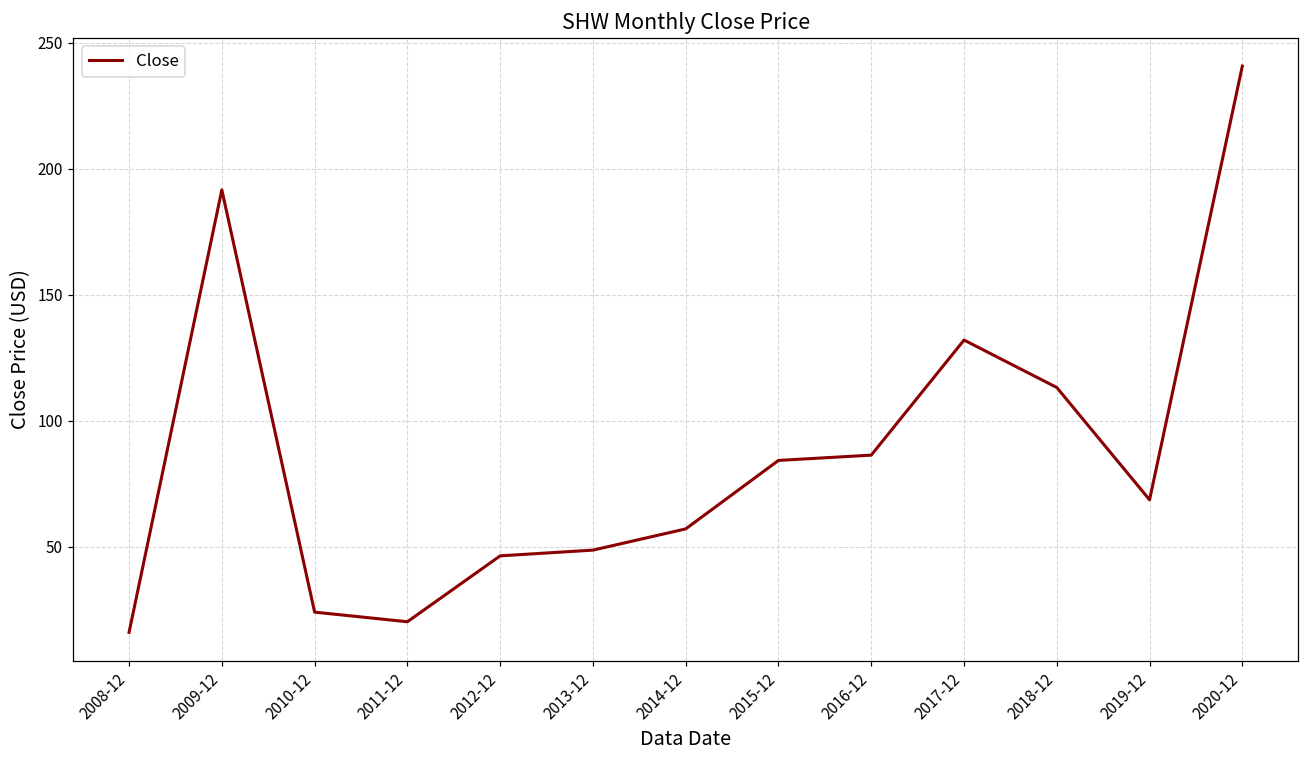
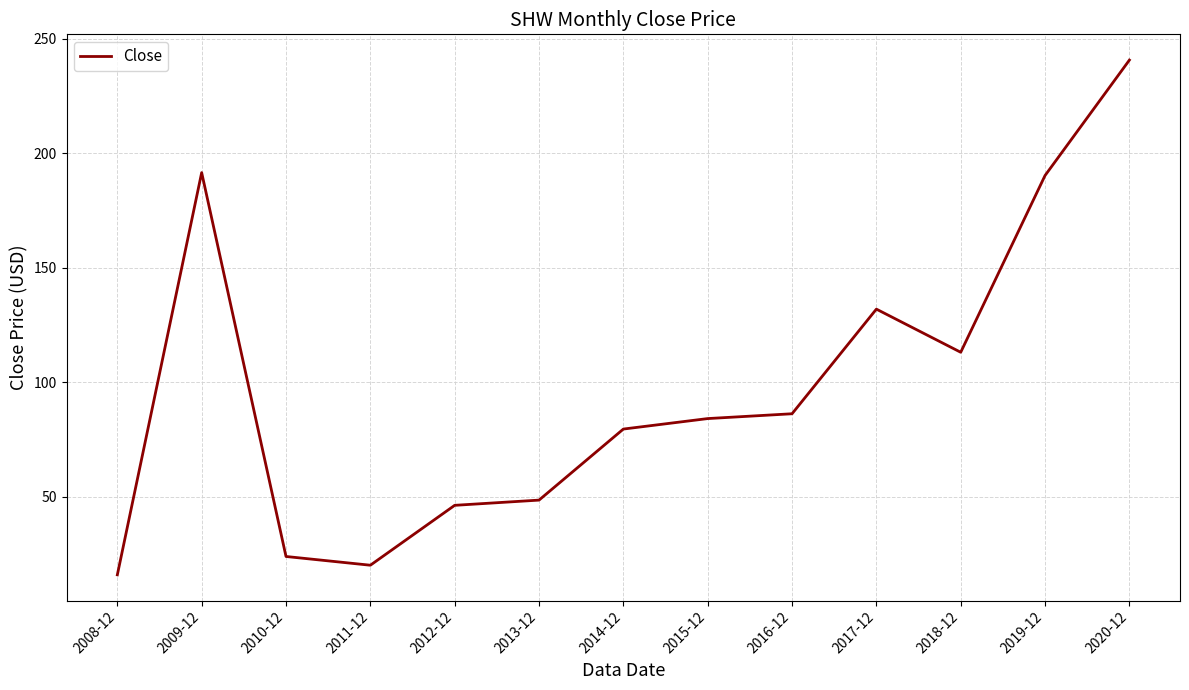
2014-12: 57 -> 80
2019-12: 69 -> 190
